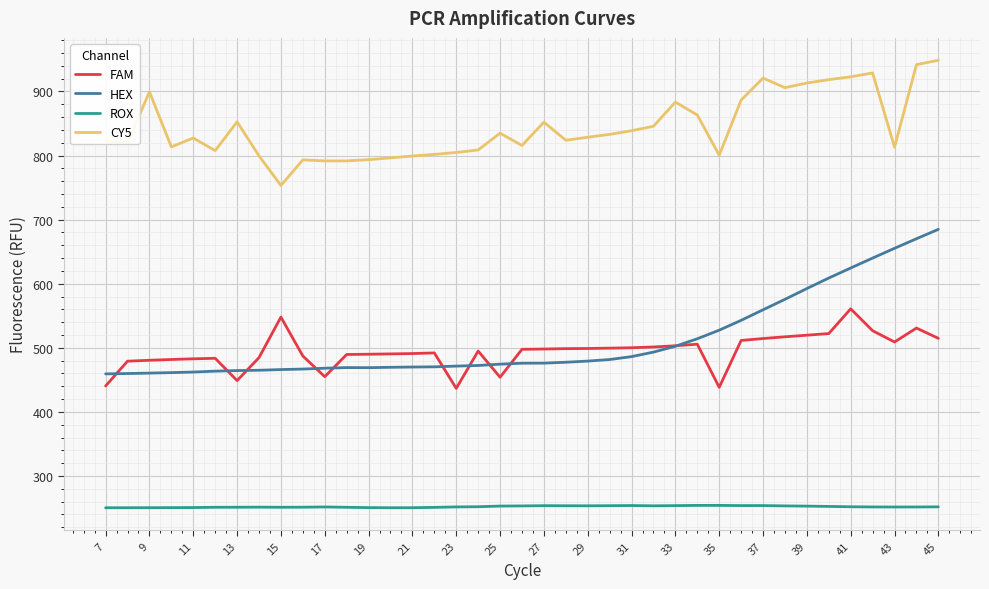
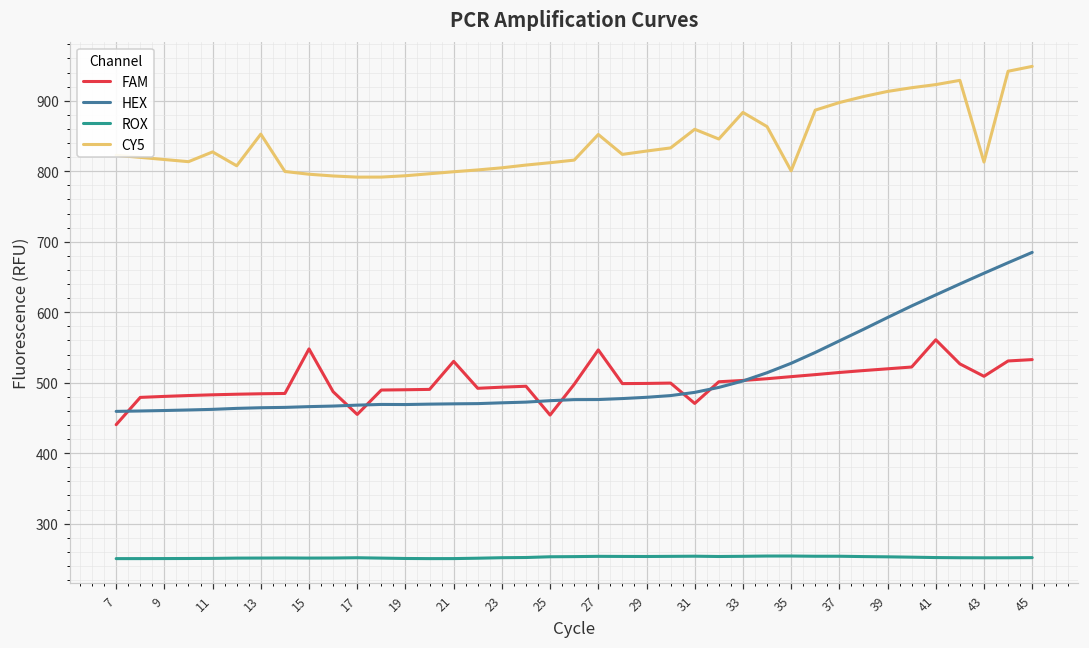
CY5, 9: 900 -> 820
FAM, 13: 450 -> 480
CY5, 15: 750 -> 800
FAM, 21: 490 -> 530
FAM, 23: 440 -> 490
CY5, 25: 830 -> 810
FAM, 27: 500 -> 550
FAM, 31: 500 -> 470
CY5, 31: 840 -> 860
FAM, 35: 440 -> 510
CY5, 37: 920 -> 900
FAM, 45: 510 -> 530
